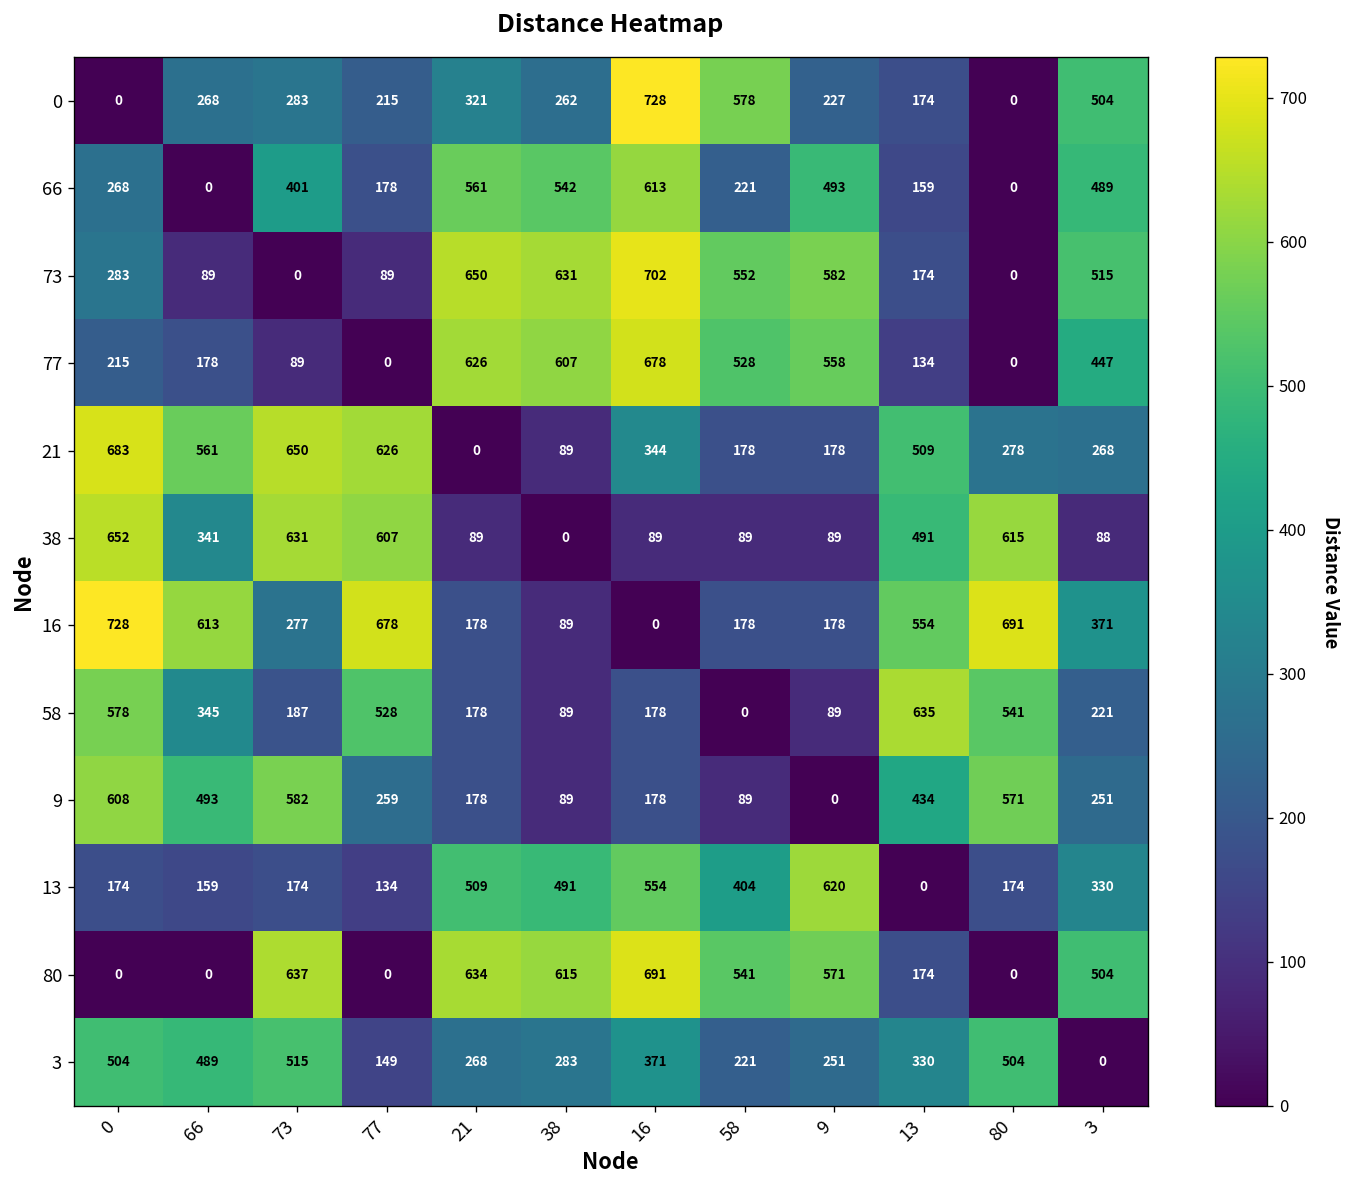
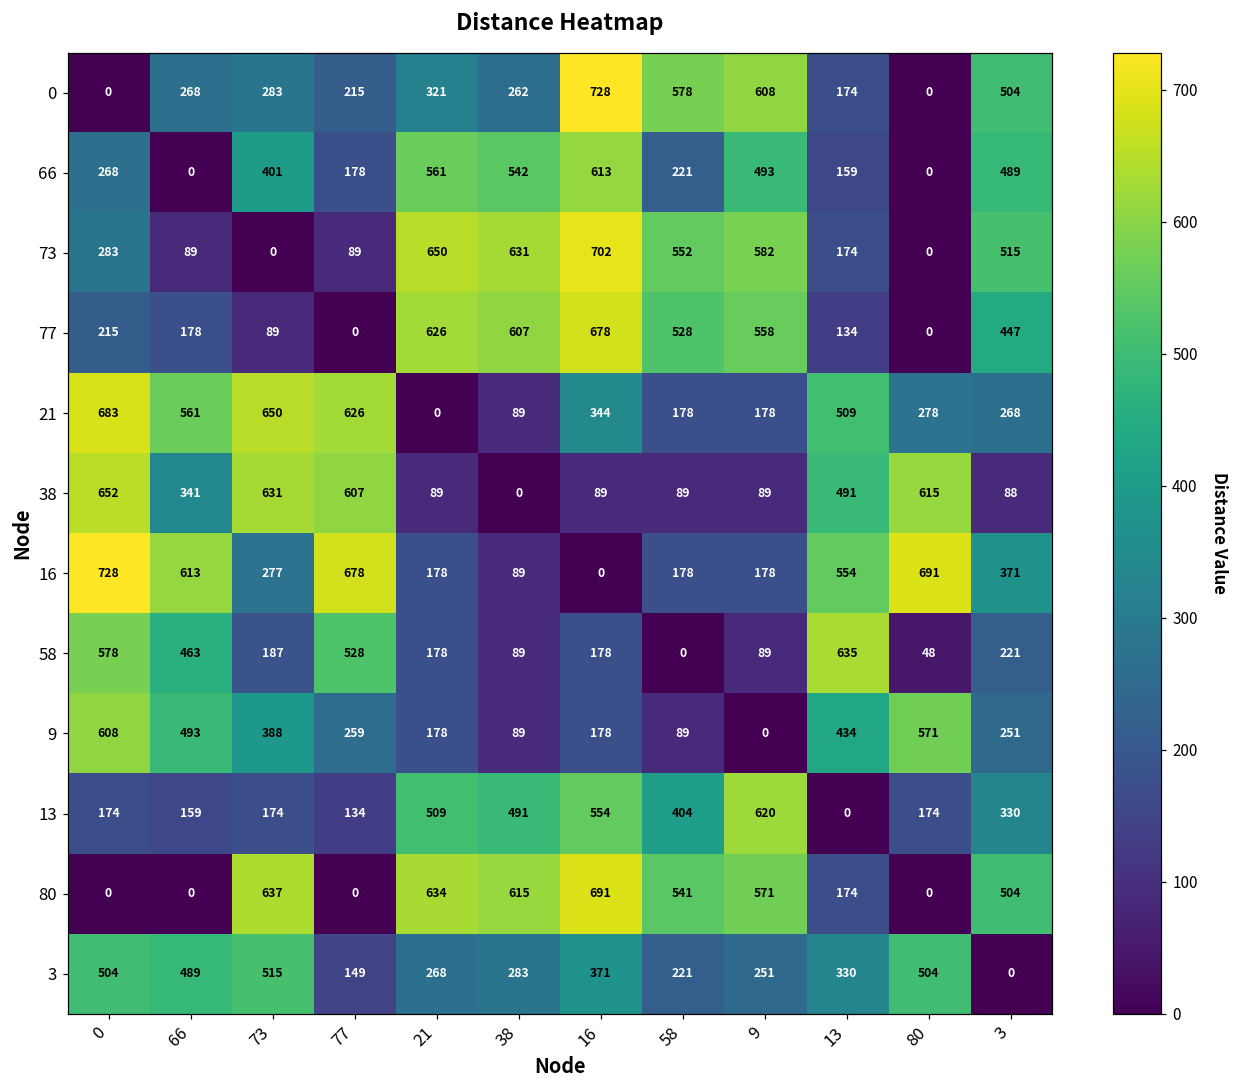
0, 9: 227 -> 608
58, 66: 345 -> 463
58, 80: 541 -> 48
9, 73: 582 -> 388
